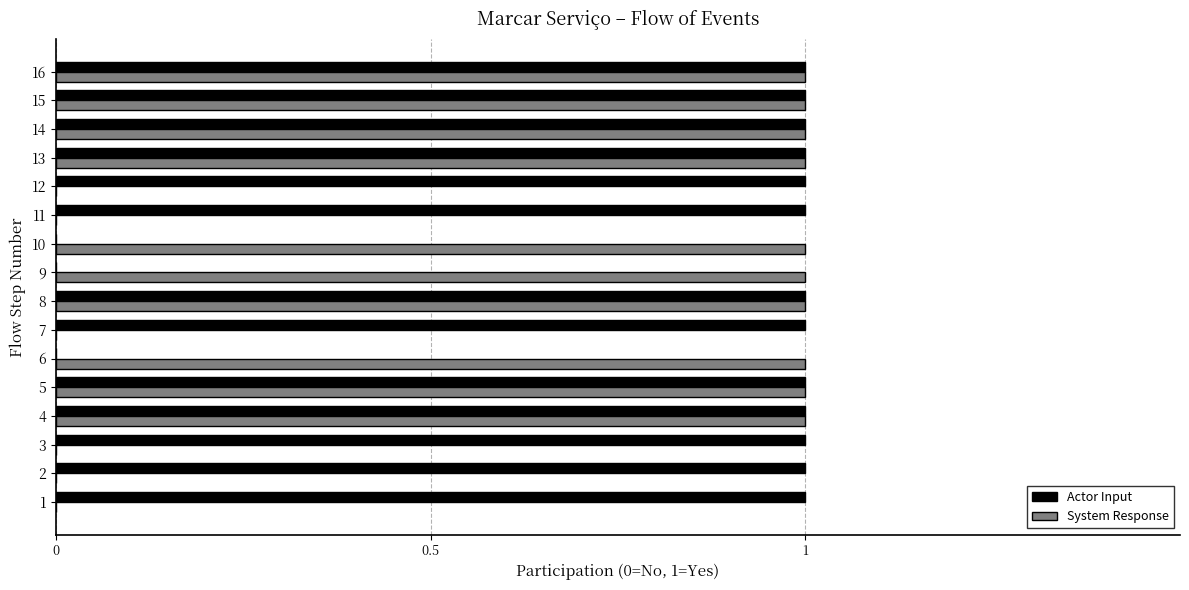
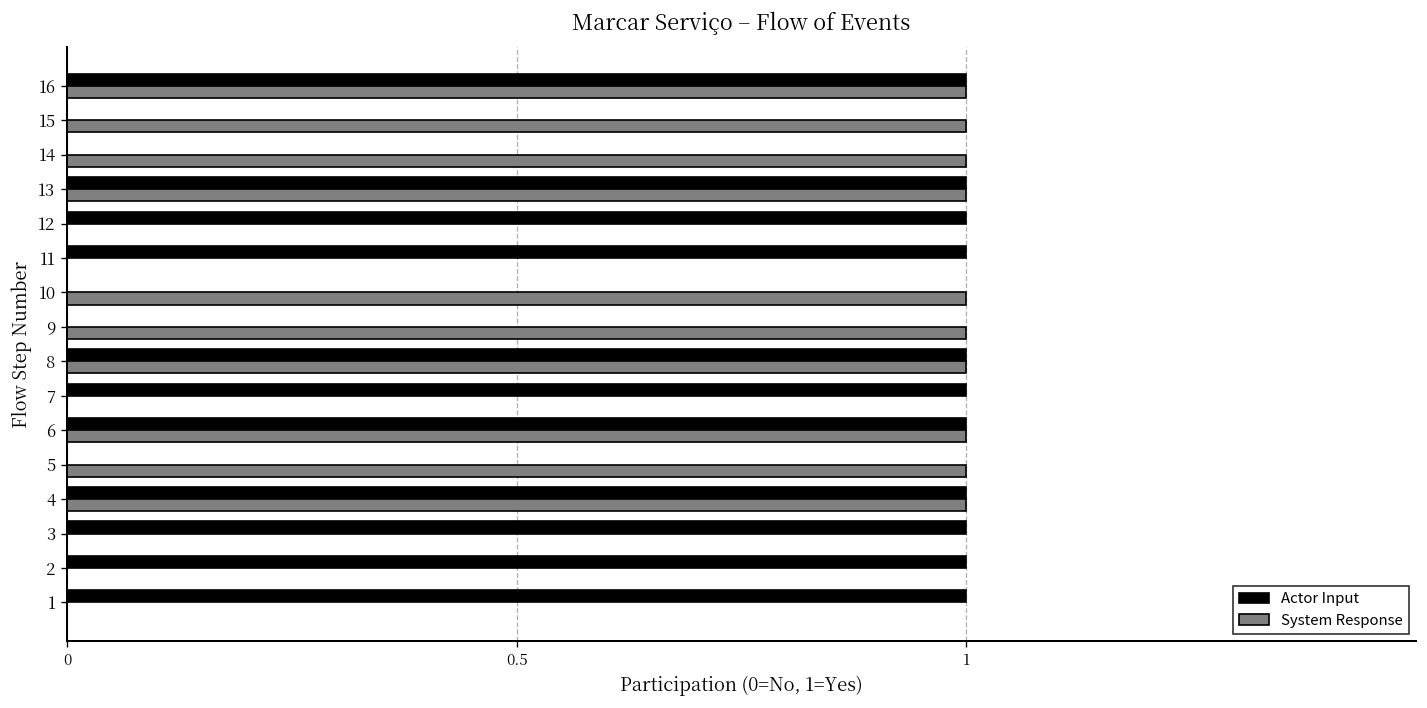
Actor Input, 15: 1 -> 0
Actor Input, 14: 1 -> 0
Actor Input, 6: 0 -> 1
Actor Input, 5: 1 -> 0
